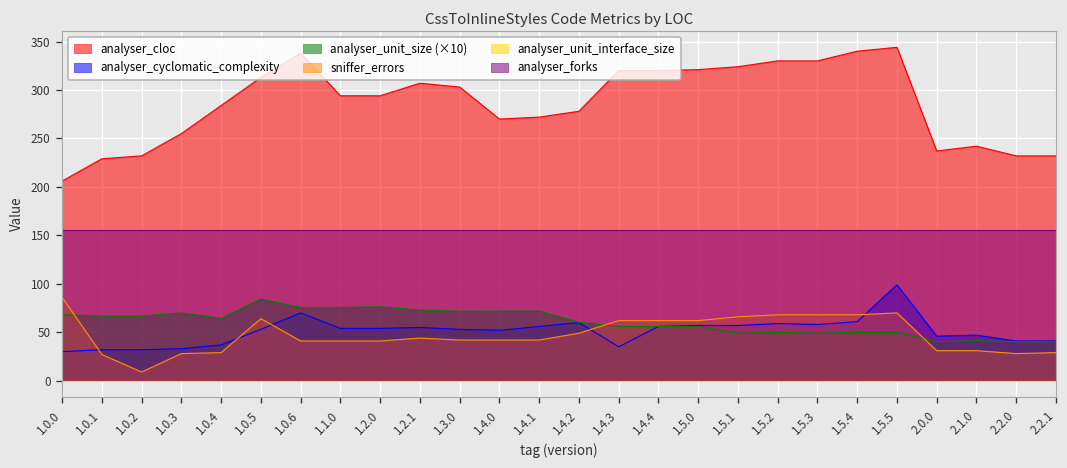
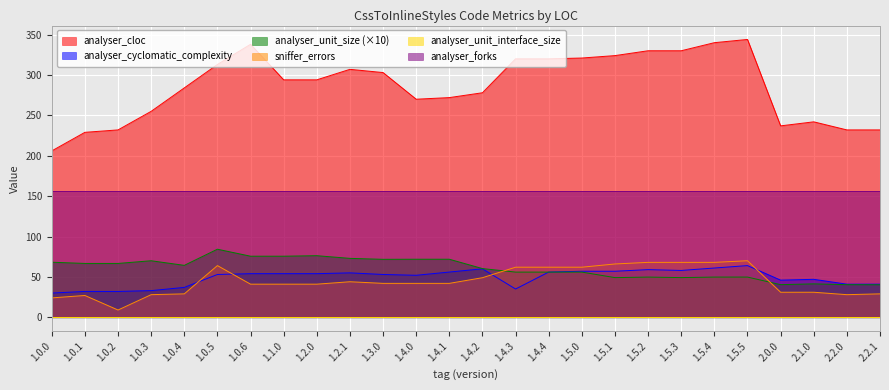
sniffer_errors, 1.0.0: 90 -> 20
analyser_cyclomatic_complexity, 1.0.6: 70 -> 50
analyser_cyclomatic_complexity, 1.5.5: 100 -> 60
